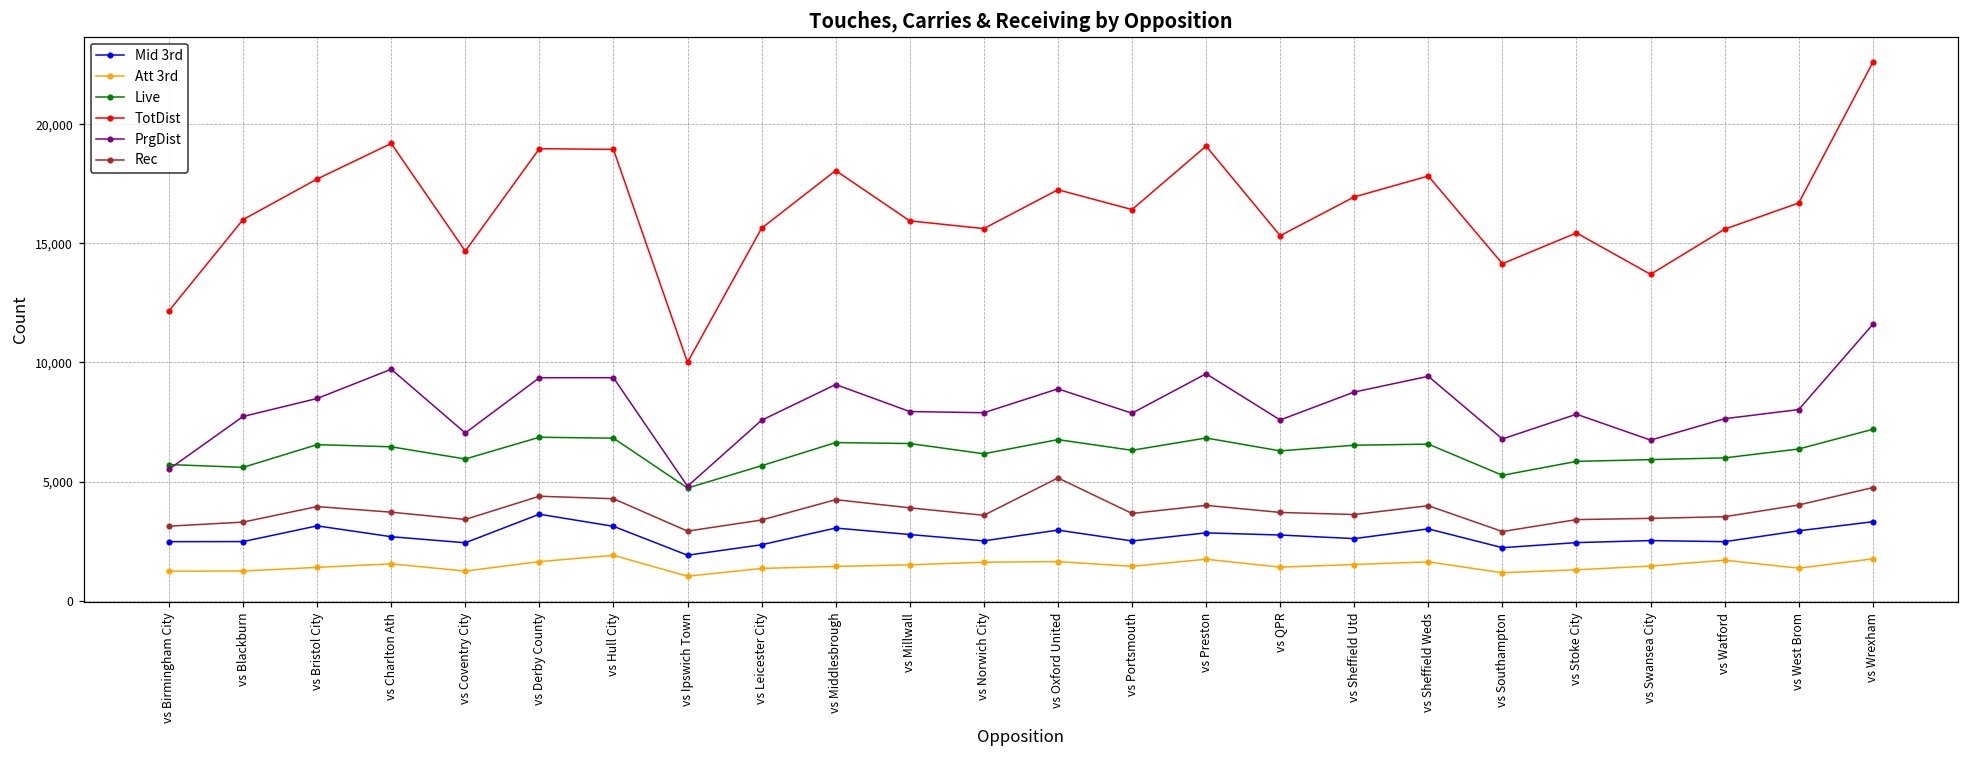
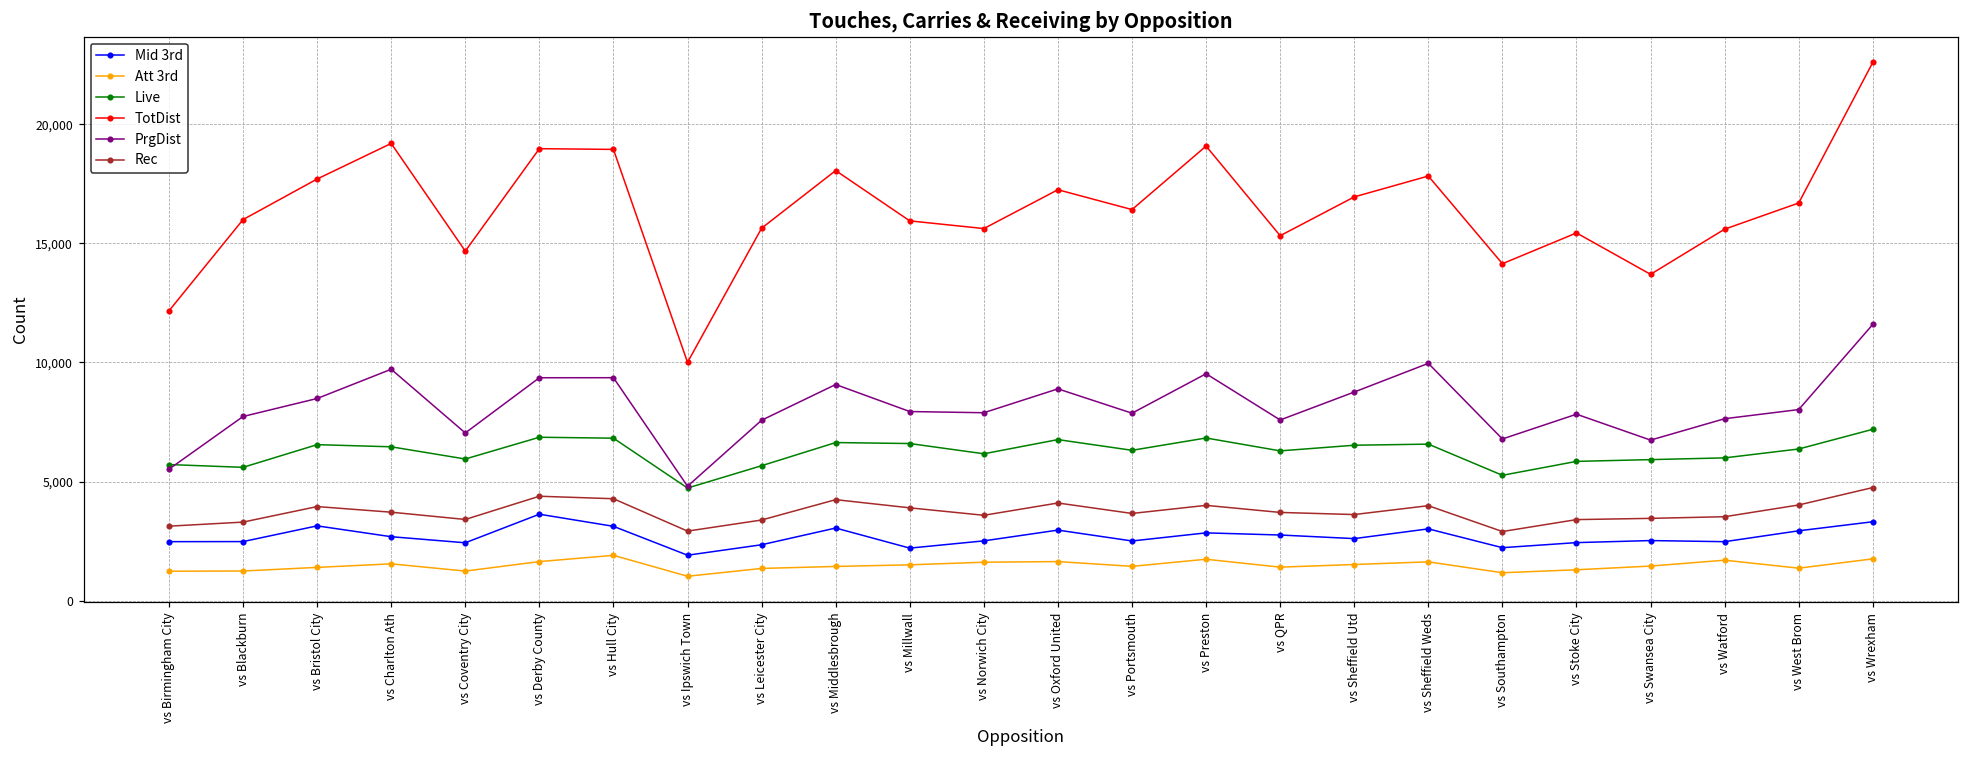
Mid 3rd, vs Millwall: 2,800 -> 2,200
Rec, vs Oxford United: 5,200 -> 4,100
PrgDist, vs Sheffield Weds: 9,400 -> 10,000
